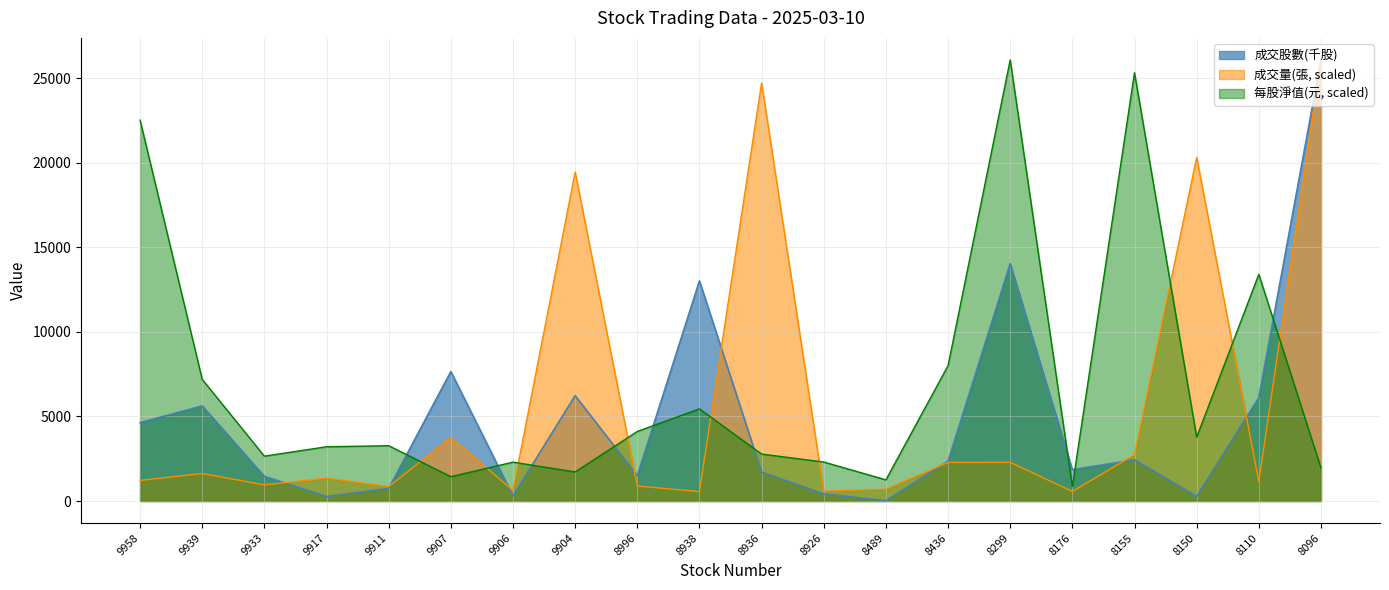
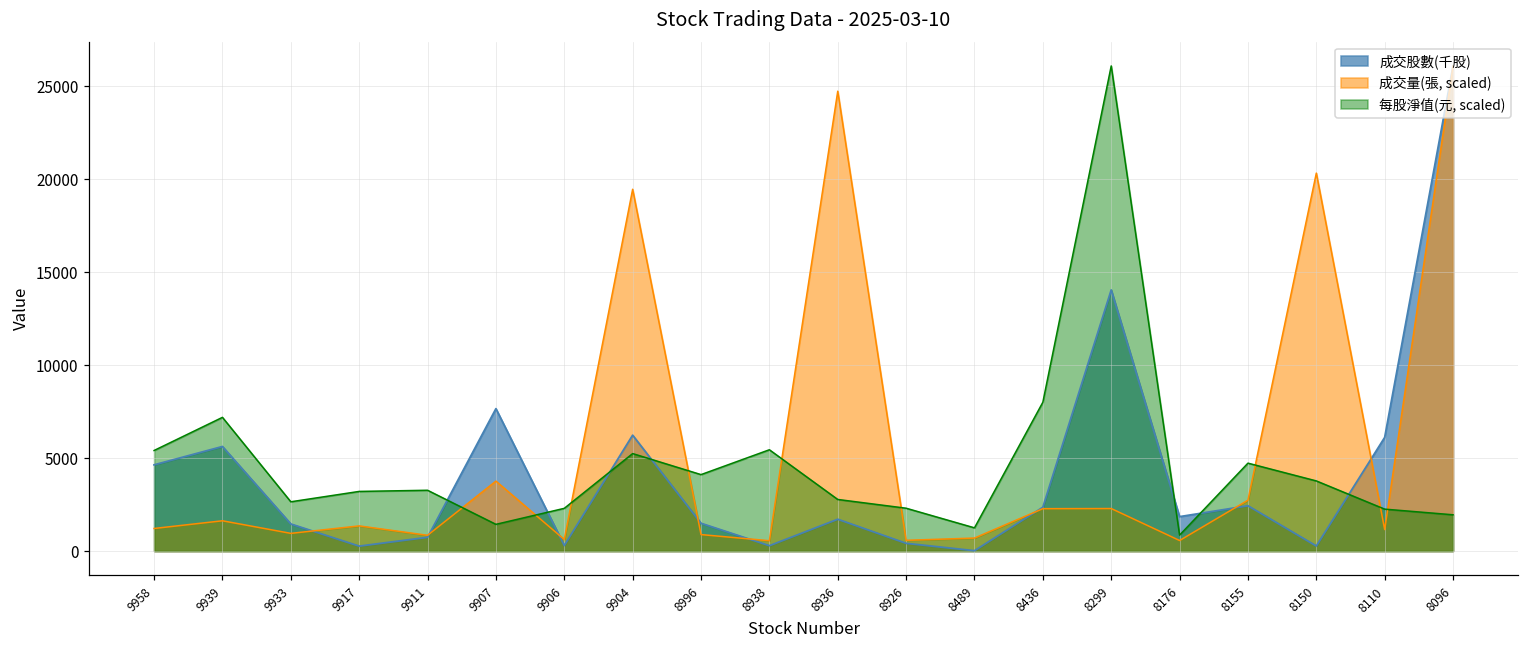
每股淨值(元, scaled), 9958: 22500 -> 5400
每股淨值(元, scaled), 9904: 1700 -> 5200
成交股數(千股), 8938: 13000 -> 300
每股淨值(元, scaled), 8155: 25300 -> 4700
每股淨值(元, scaled), 8110: 13400 -> 2300
